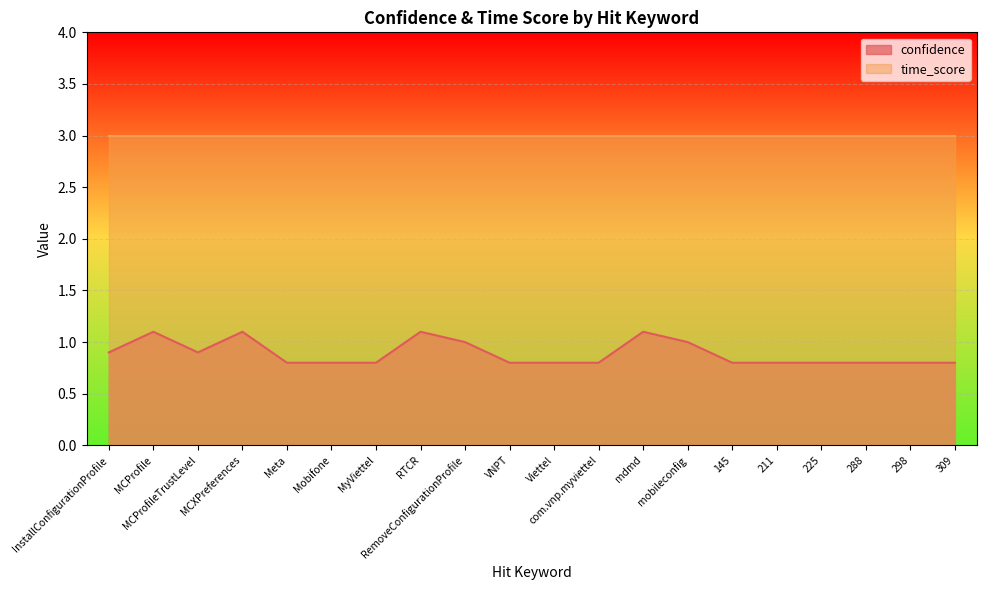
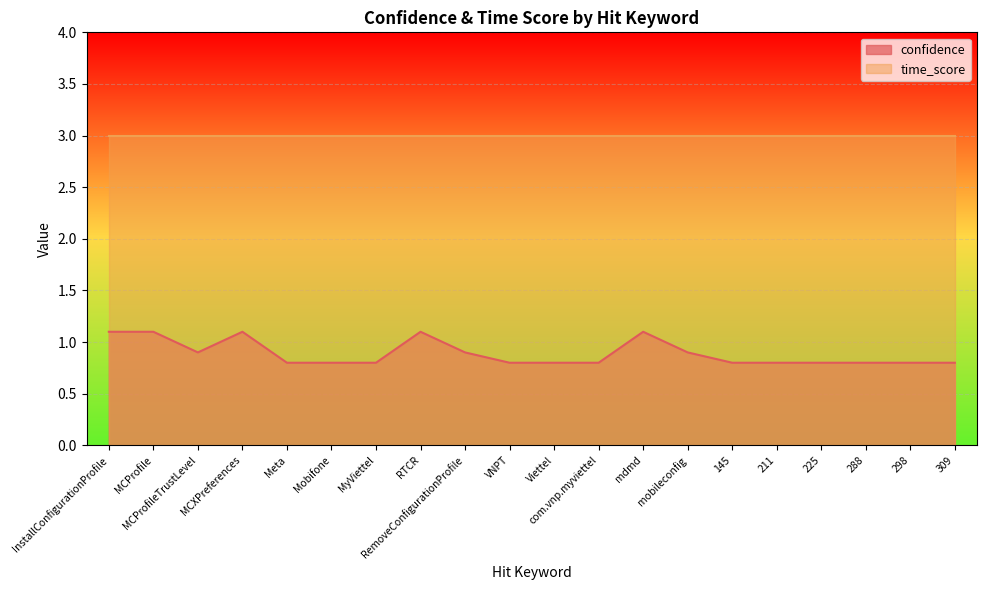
confidence, InstallConfigurationProfile: 0.9 -> 1.1
confidence, RemoveConfigurationProfile: 1.0 -> 0.9
confidence, mobileconfig: 1.0 -> 0.9
